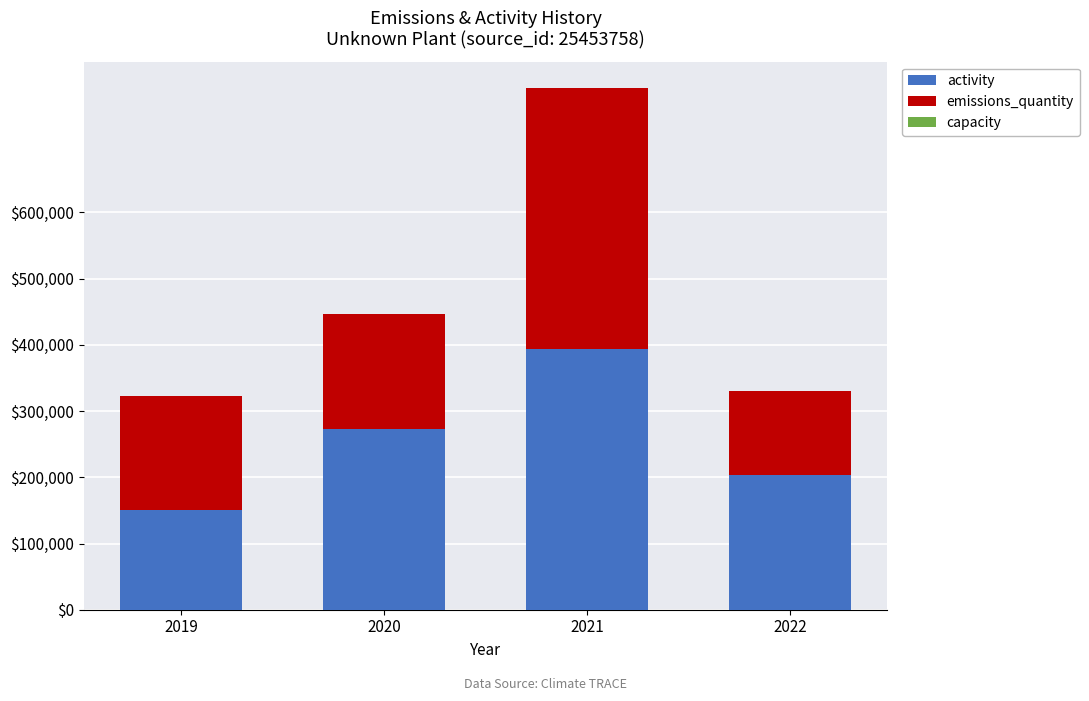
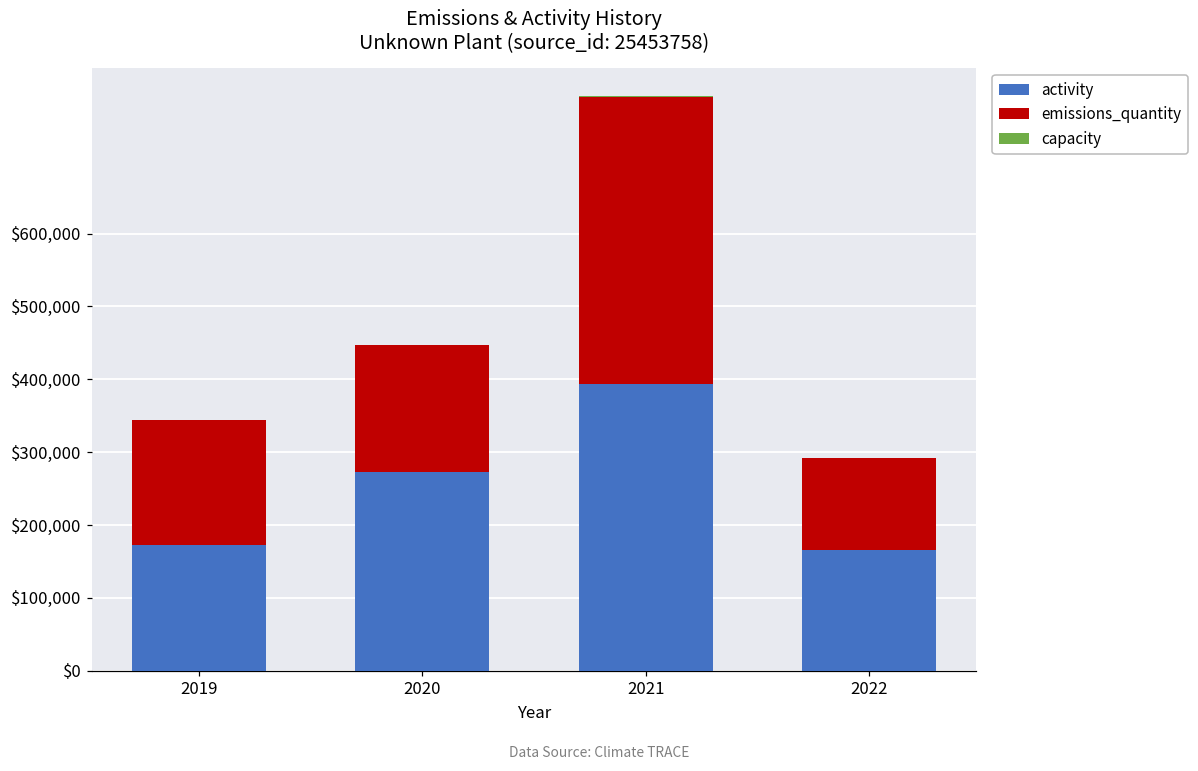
activity, 2019: $150,000 -> $170,000
activity, 2022: $200,000 -> $170,000
